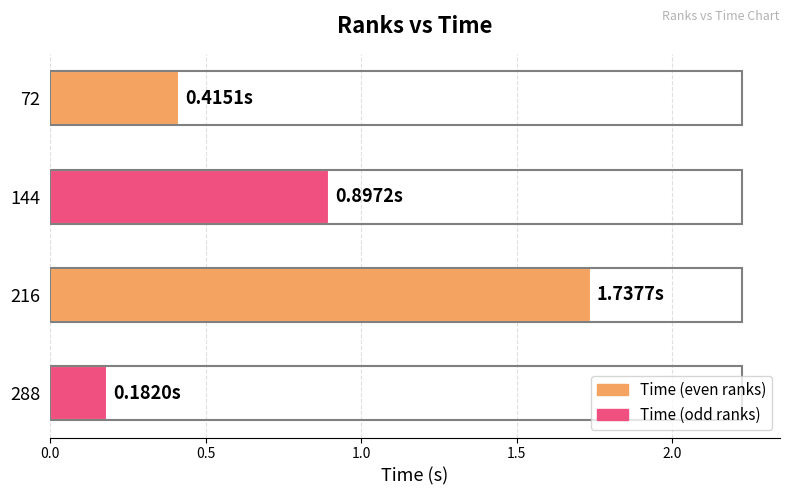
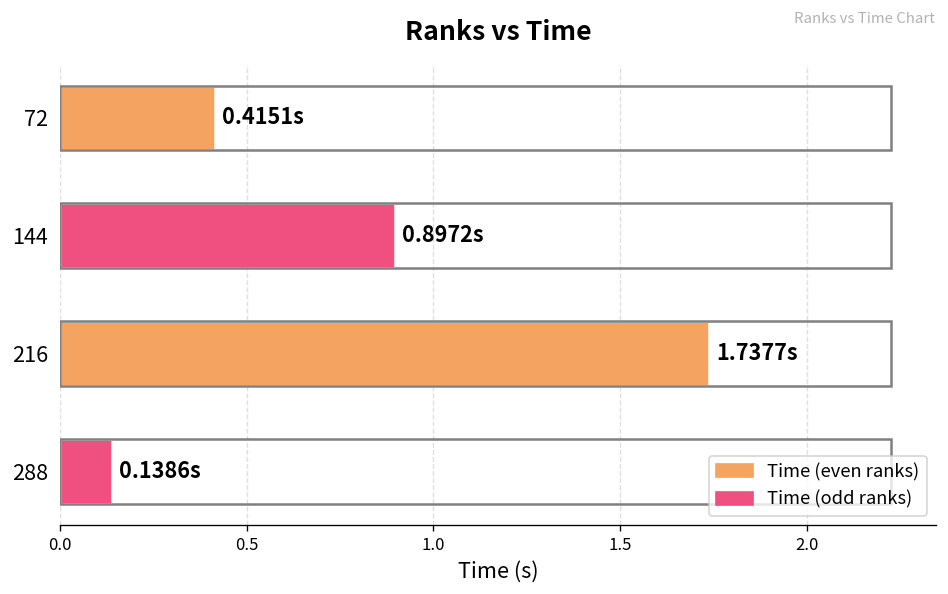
288: 0.1820s -> 0.1386s
